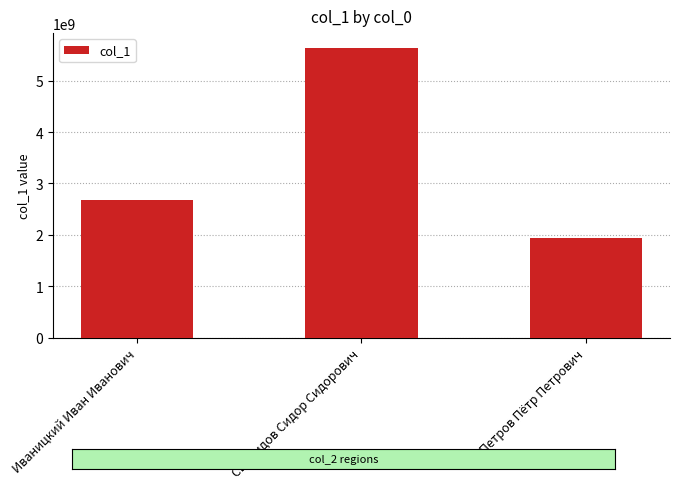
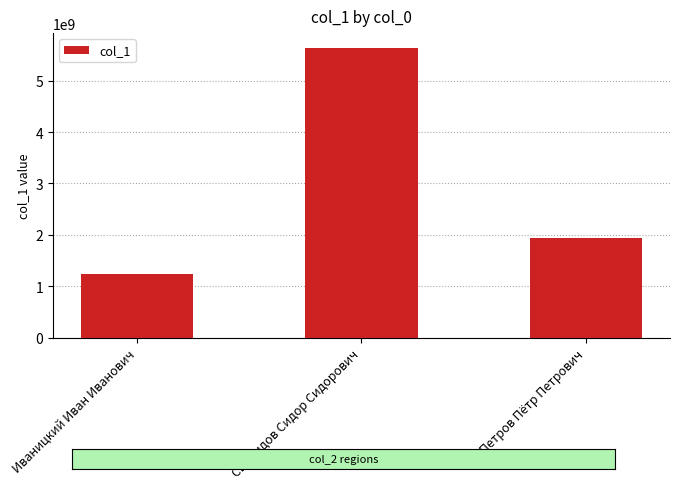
Иваницкий Иван Иванович: 2700000000 -> 1200000000
